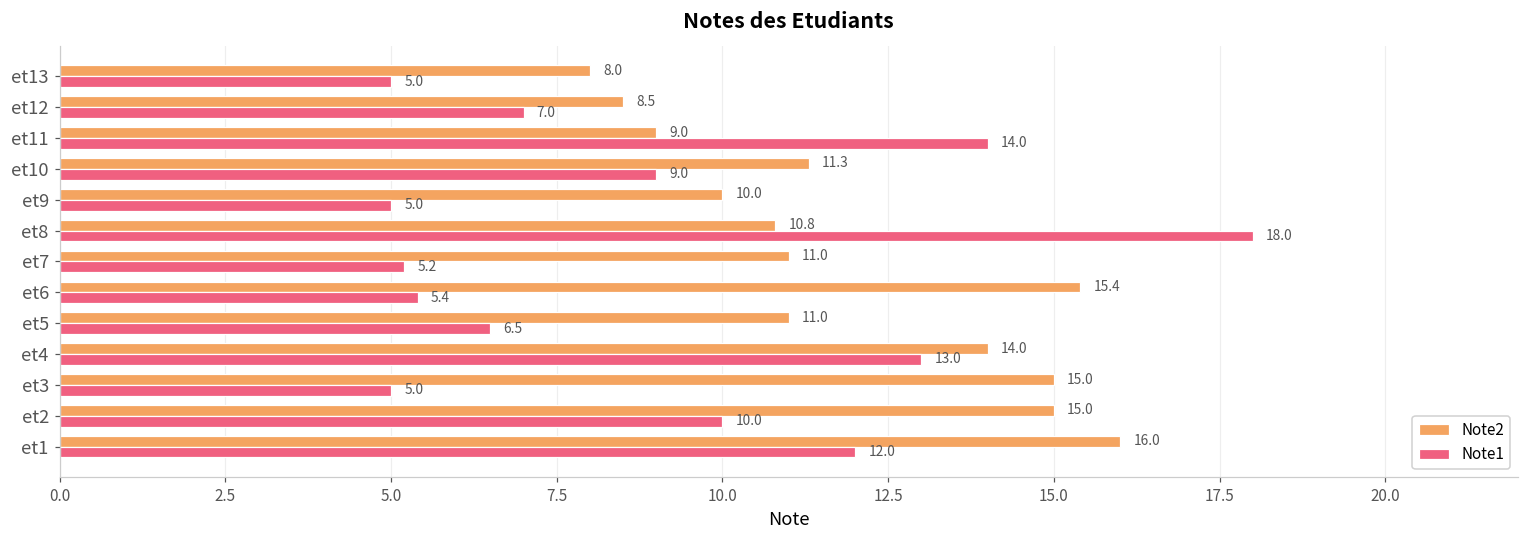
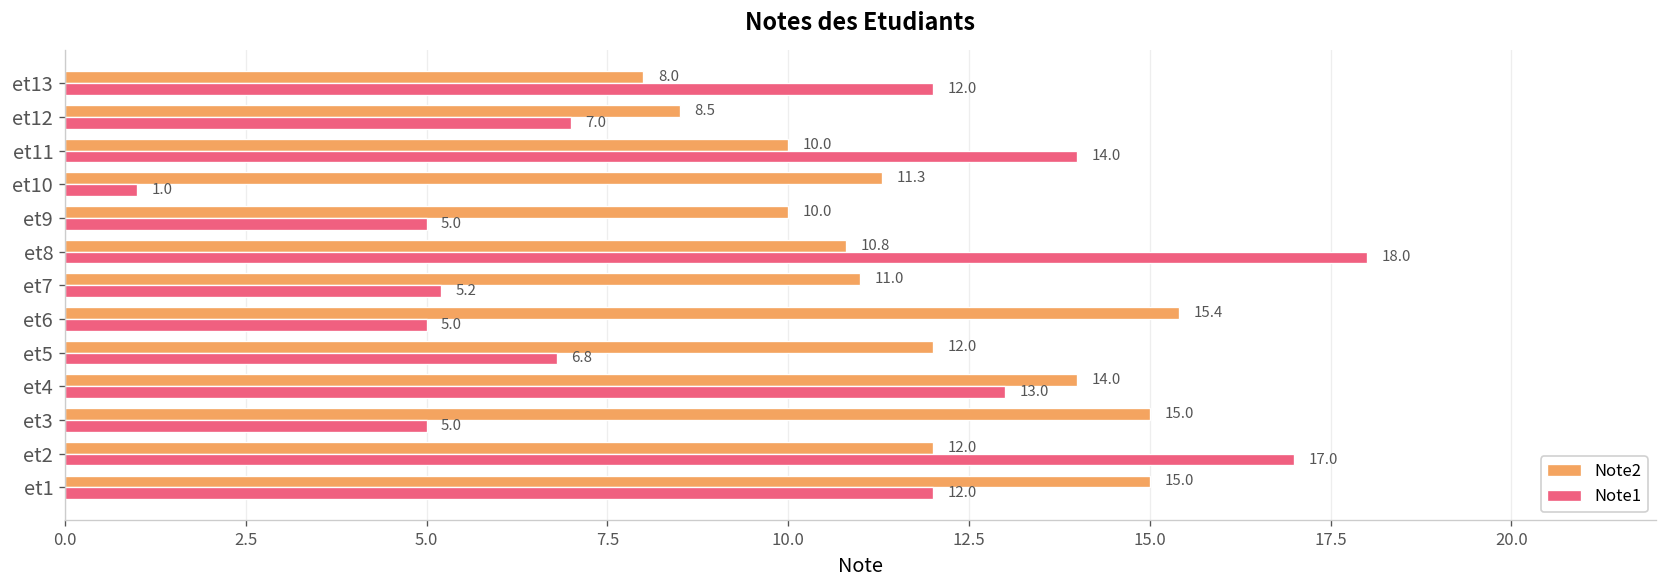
Note1, et13: 5.0 -> 12.0
Note2, et11: 9.0 -> 10.0
Note1, et10: 9.0 -> 1.0
Note1, et6: 5.4 -> 5.0
Note2, et5: 11.0 -> 12.0
Note1, et5: 6.5 -> 6.8
Note2, et2: 15.0 -> 12.0
Note1, et2: 10.0 -> 17.0
Note2, et1: 16.0 -> 15.0
